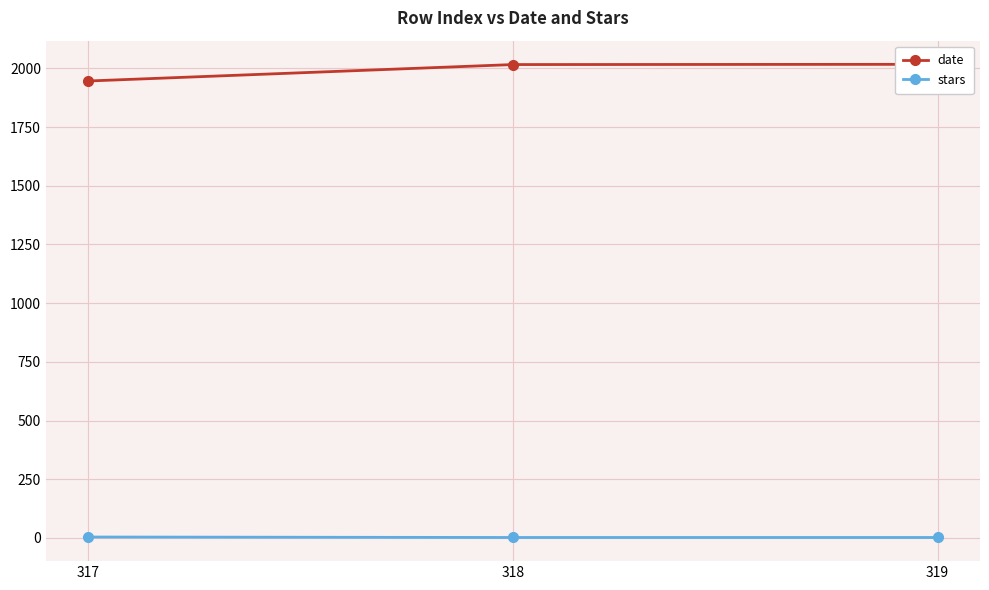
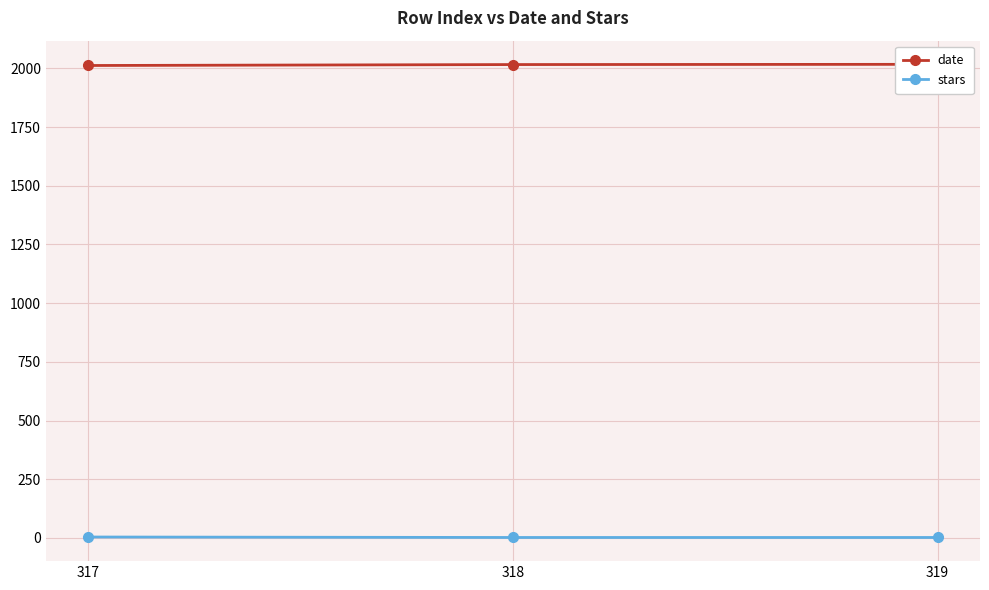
date, 317: 1950 -> 2010
